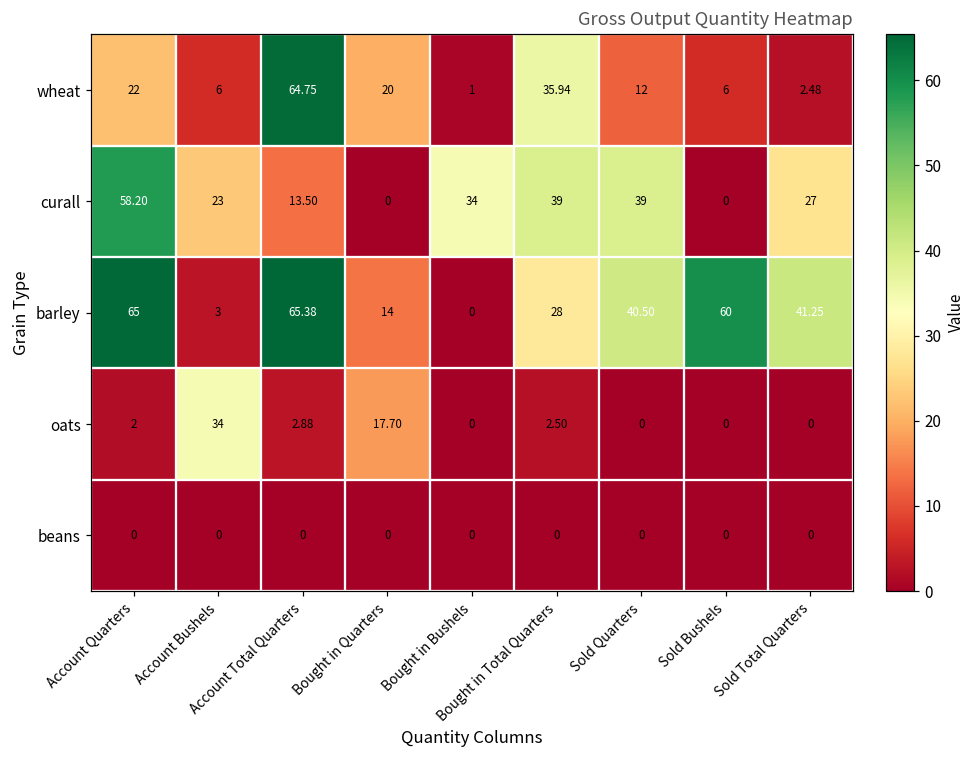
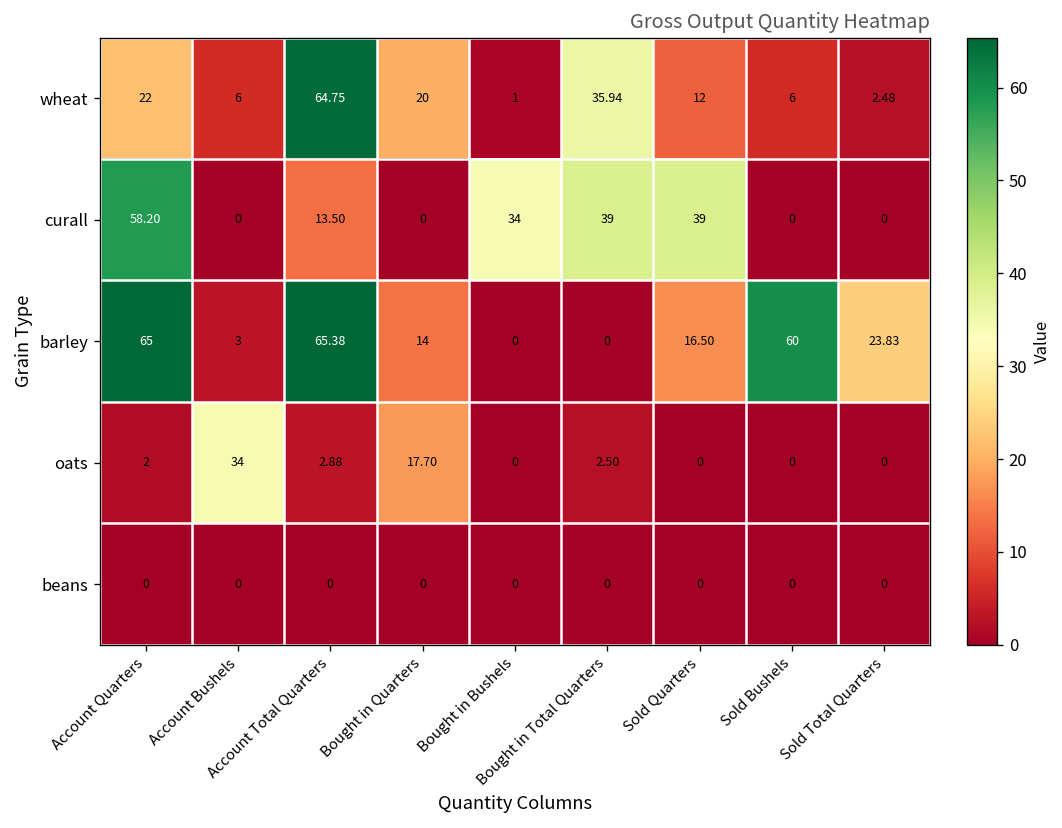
curall, Account Bushels: 23 -> 0
curall, Sold Total Quarters: 27 -> 0
barley, Bought in Total Quarters: 28 -> 0
barley, Sold Quarters: 40.50 -> 16.50
barley, Sold Total Quarters: 41.25 -> 23.83
